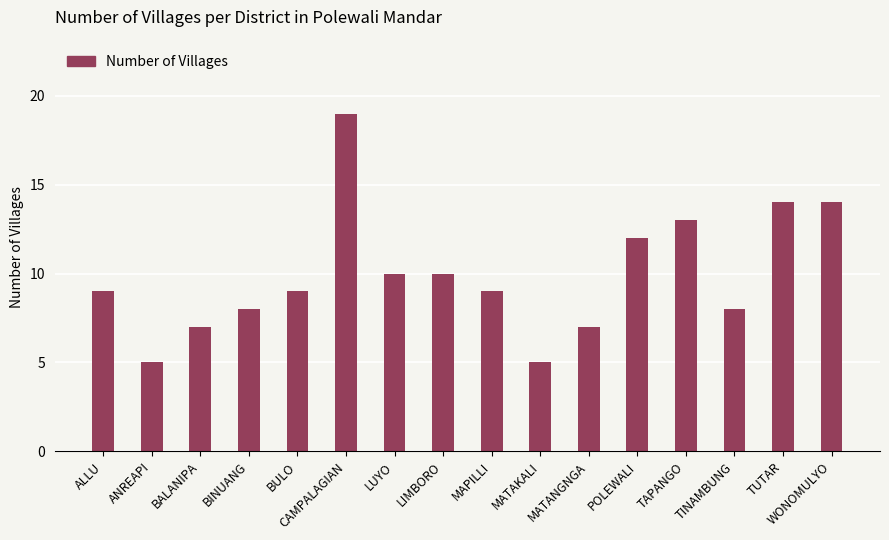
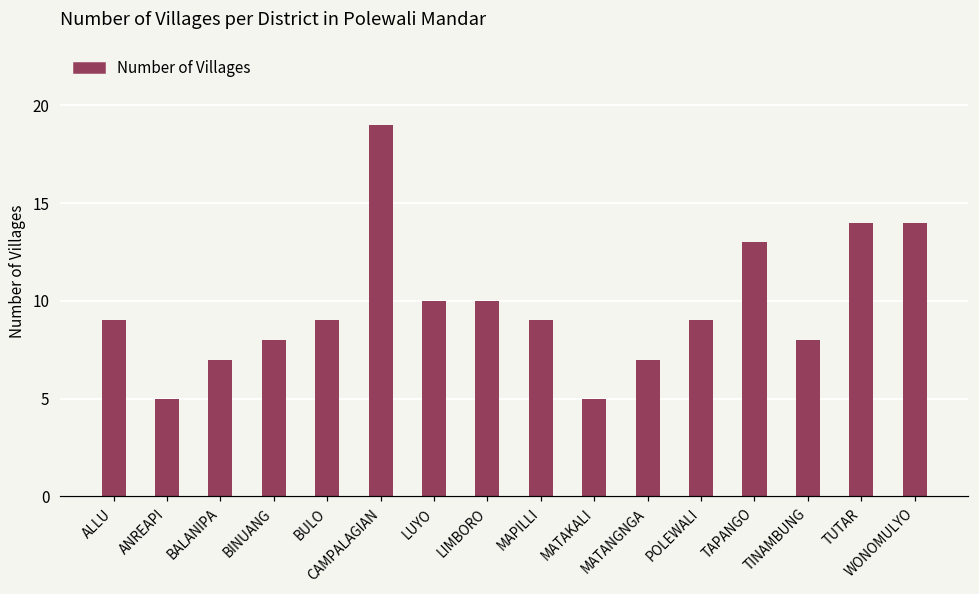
POLEWALI: 12 -> 9
